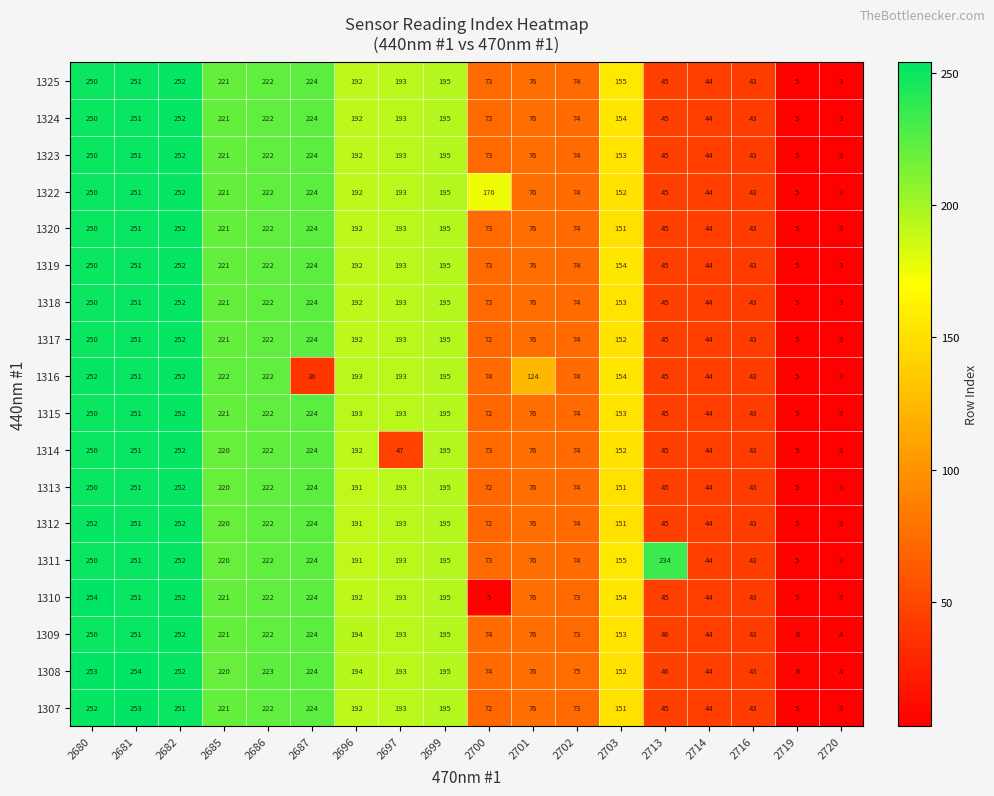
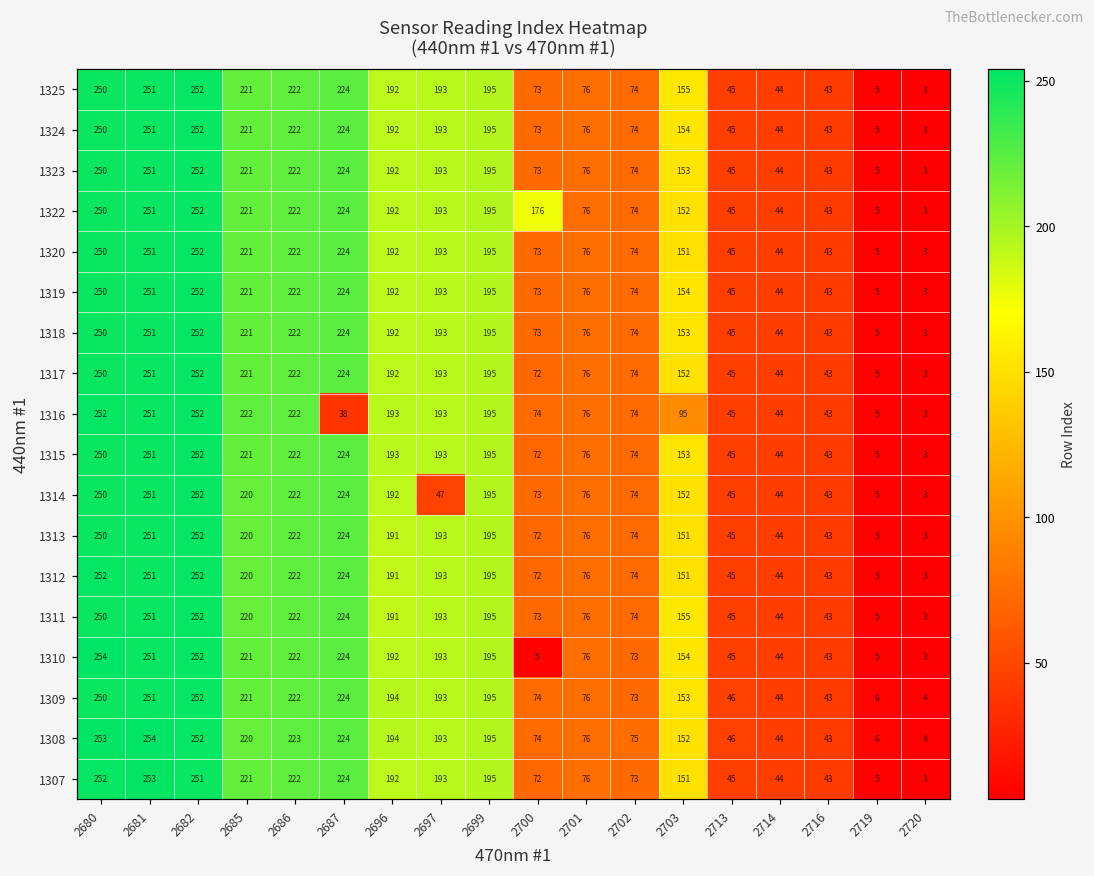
1316, 2701: 124 -> 76
1316, 2703: 154 -> 95
1311, 2713: 234 -> 45
